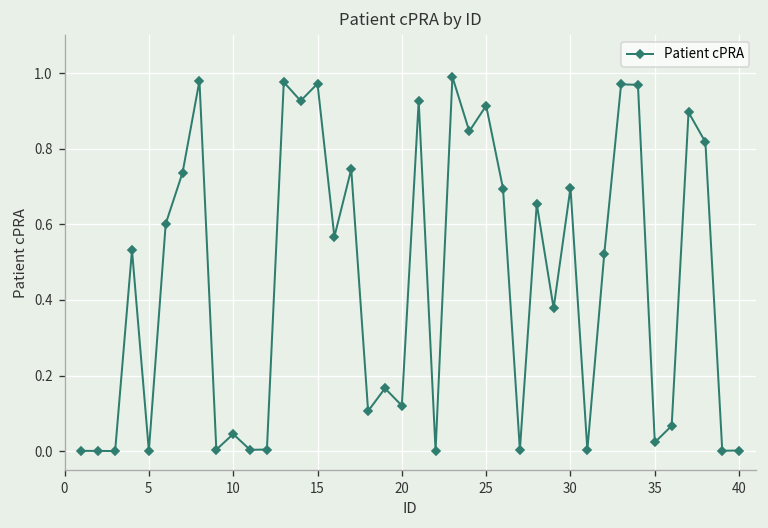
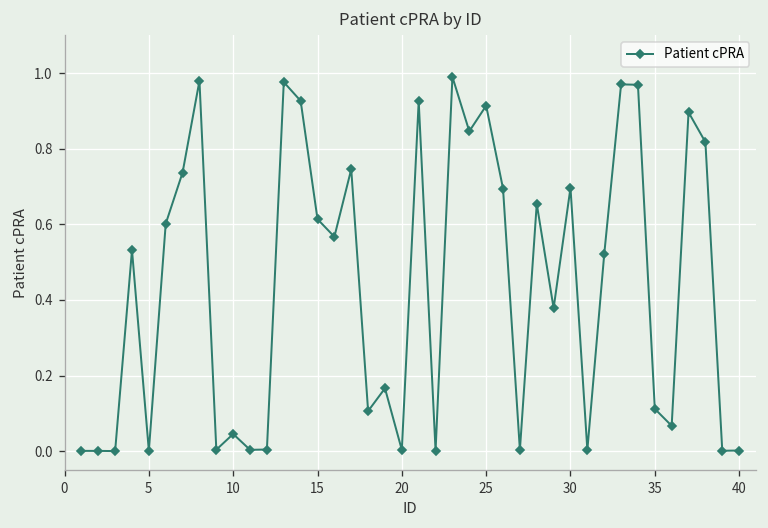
15: 0.97 -> 0.61
20: 0.12 -> 0.00
35: 0.02 -> 0.11
